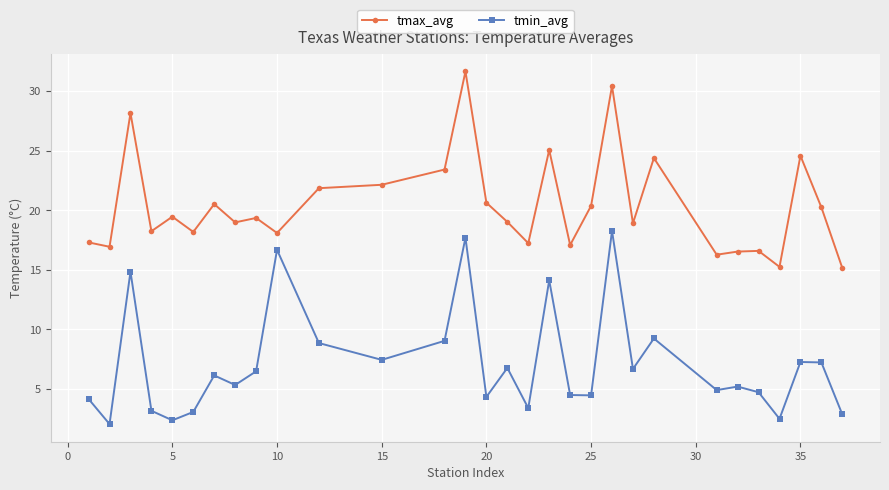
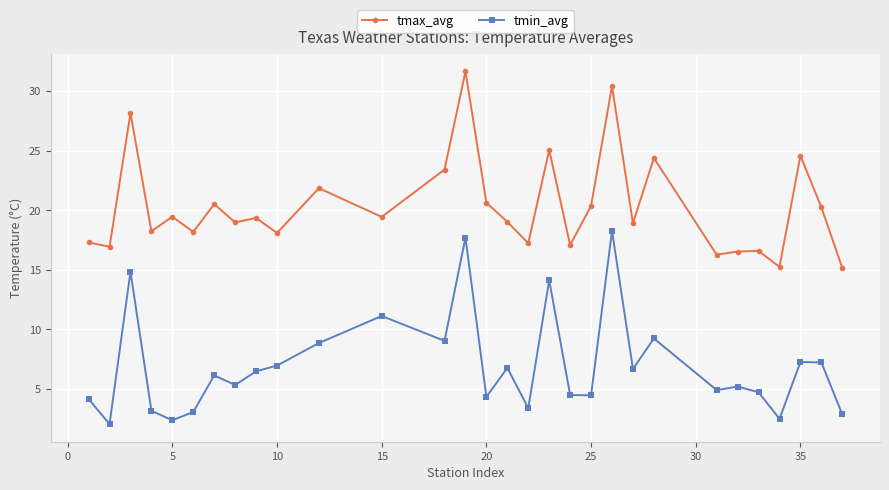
tmin_avg, 10: 16.7 -> 7.0
tmax_avg, 15: 22.1 -> 19.4
tmin_avg, 15: 7.4 -> 11.1
